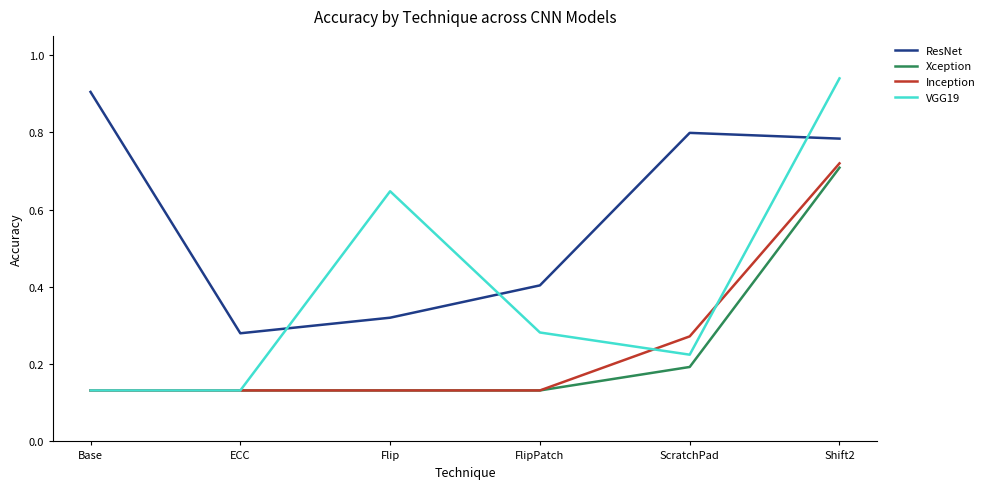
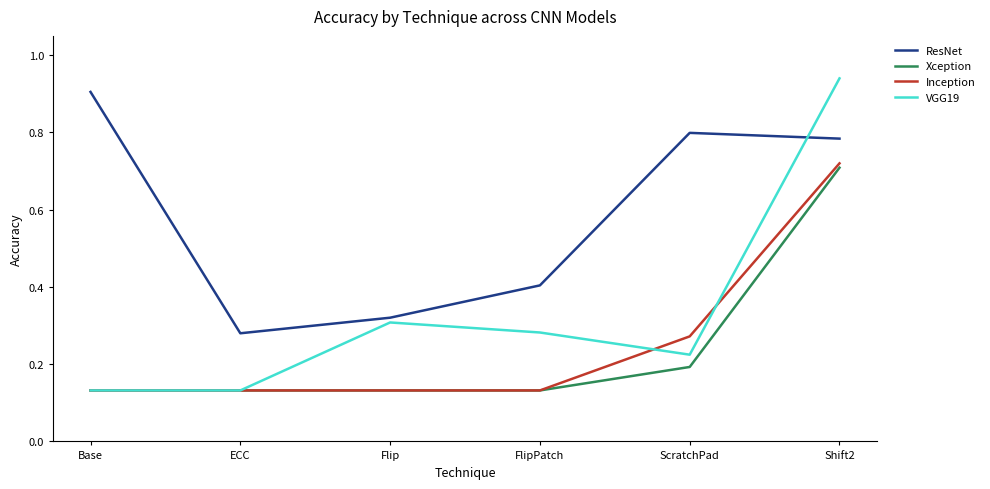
VGG19, Flip: 0.65 -> 0.31
